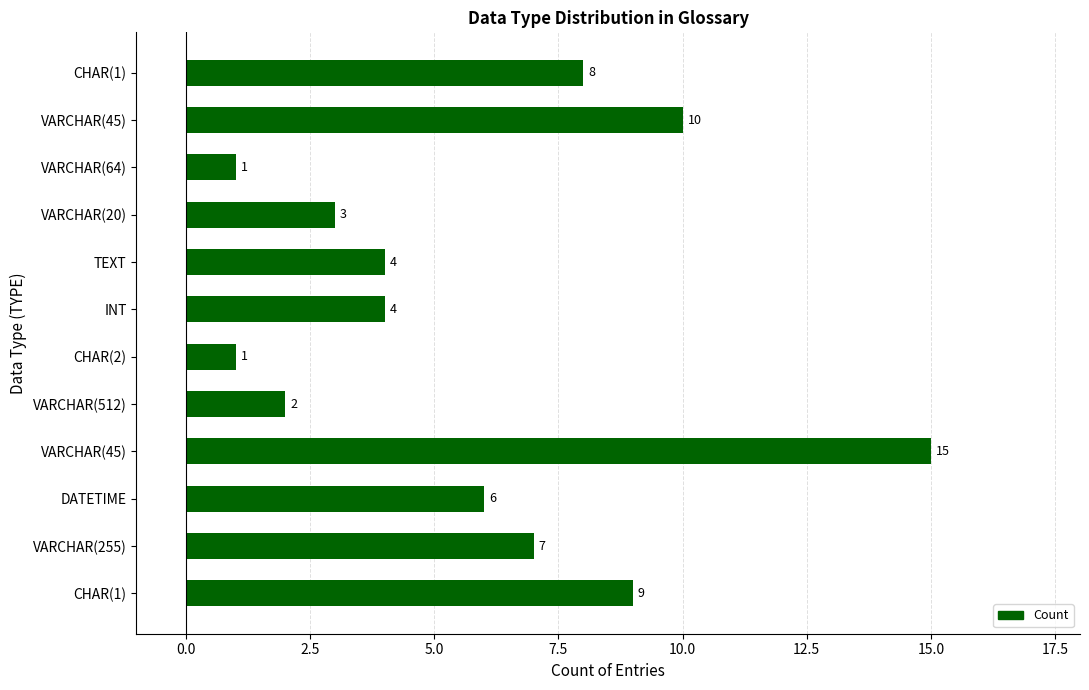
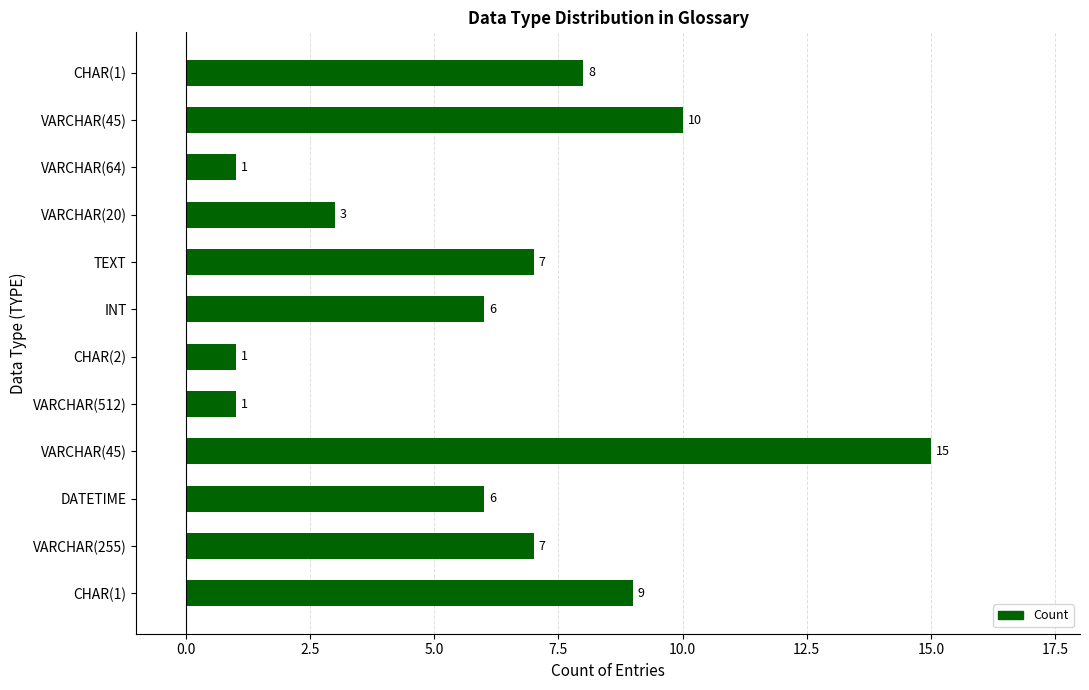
TEXT: 4 -> 7
INT: 4 -> 6
VARCHAR(512): 2 -> 1
